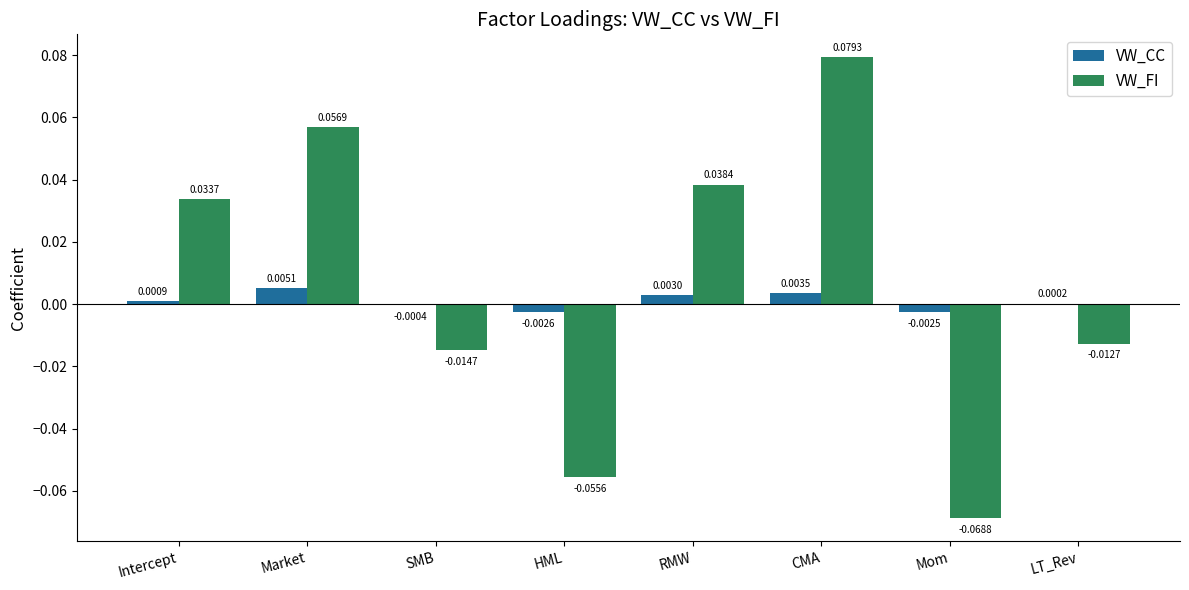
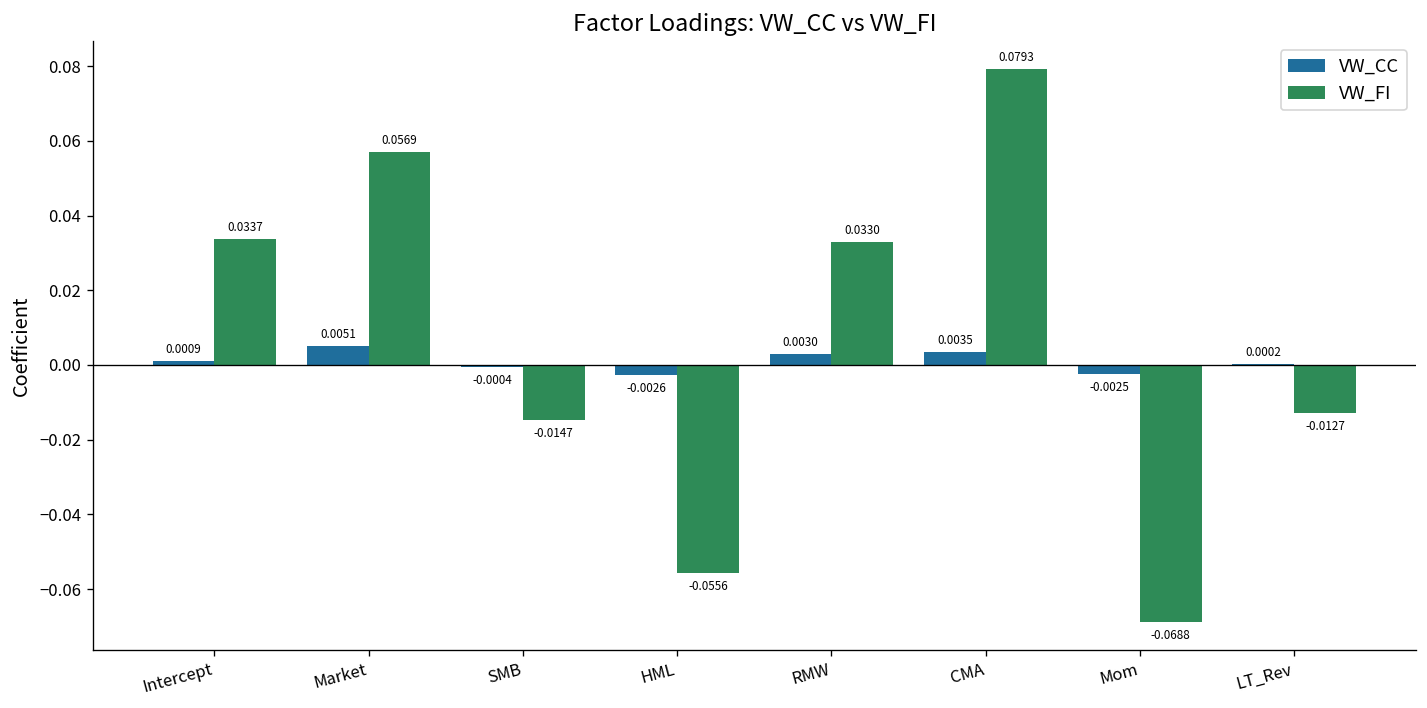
VW_FI, RMW: 0.0384 -> 0.0330
